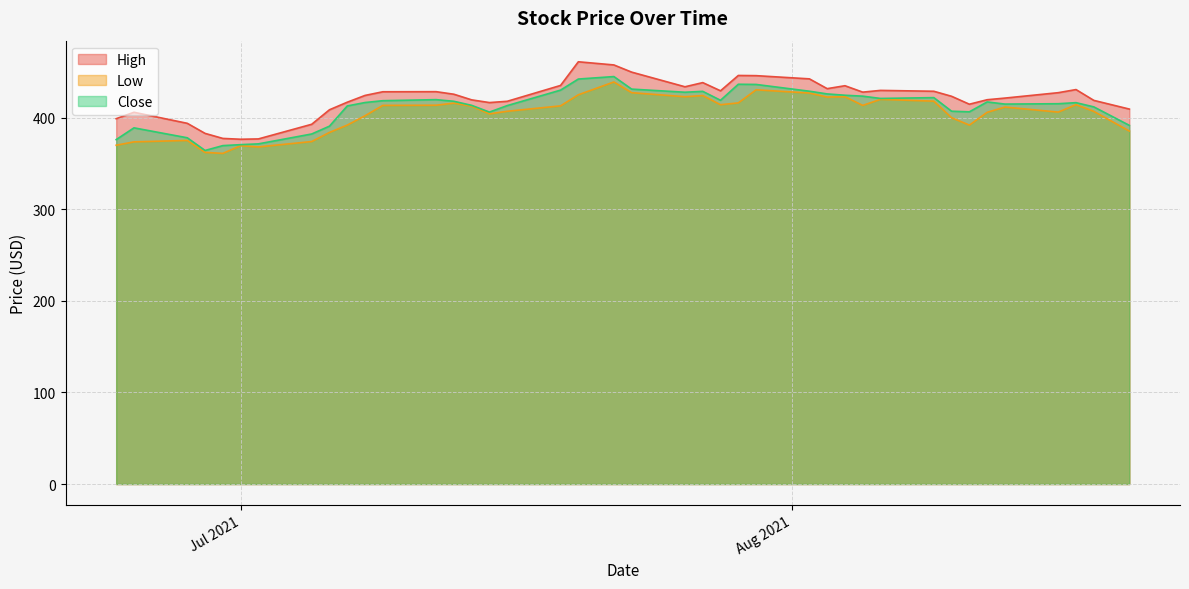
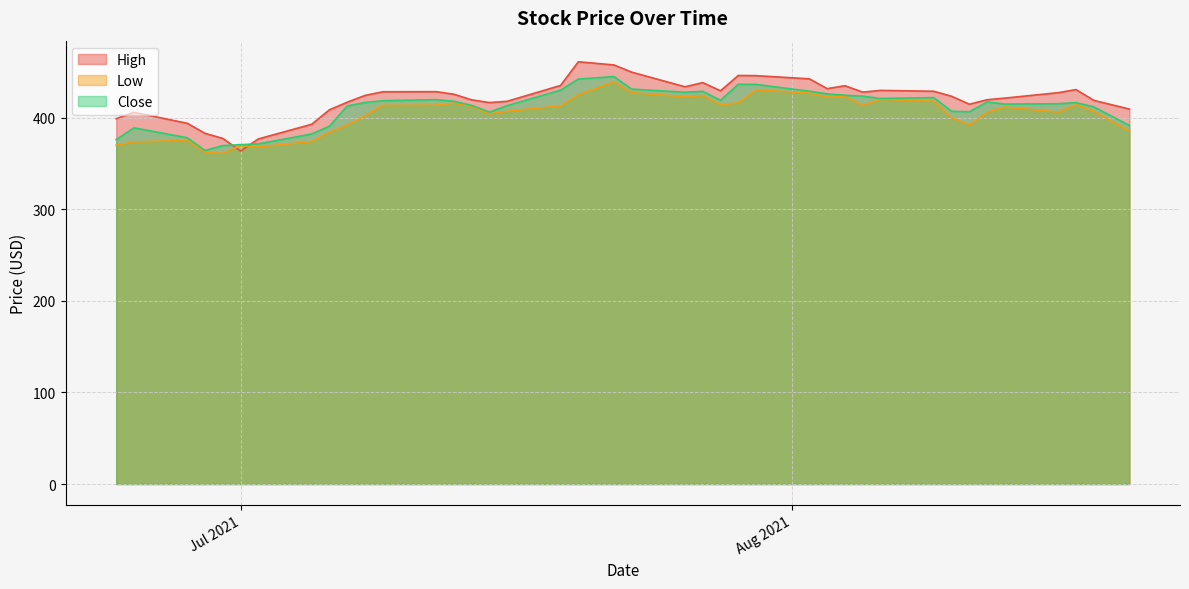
High, Jul 2021: 380 -> 360
